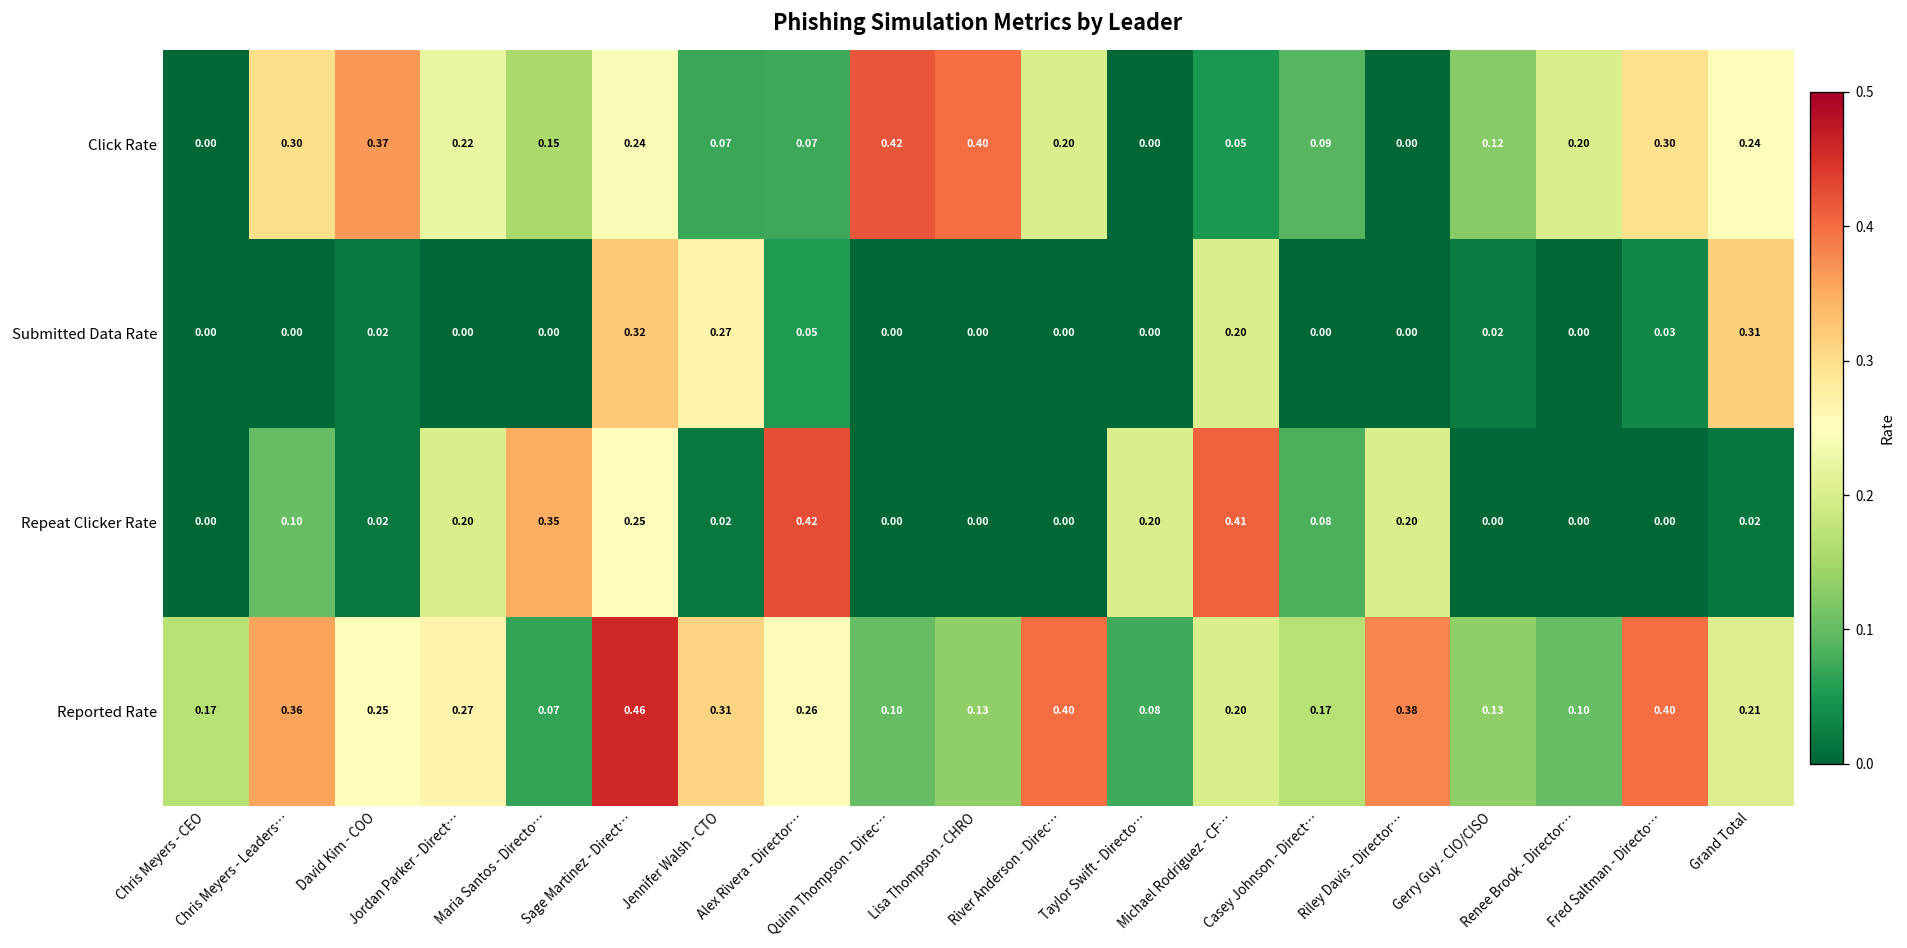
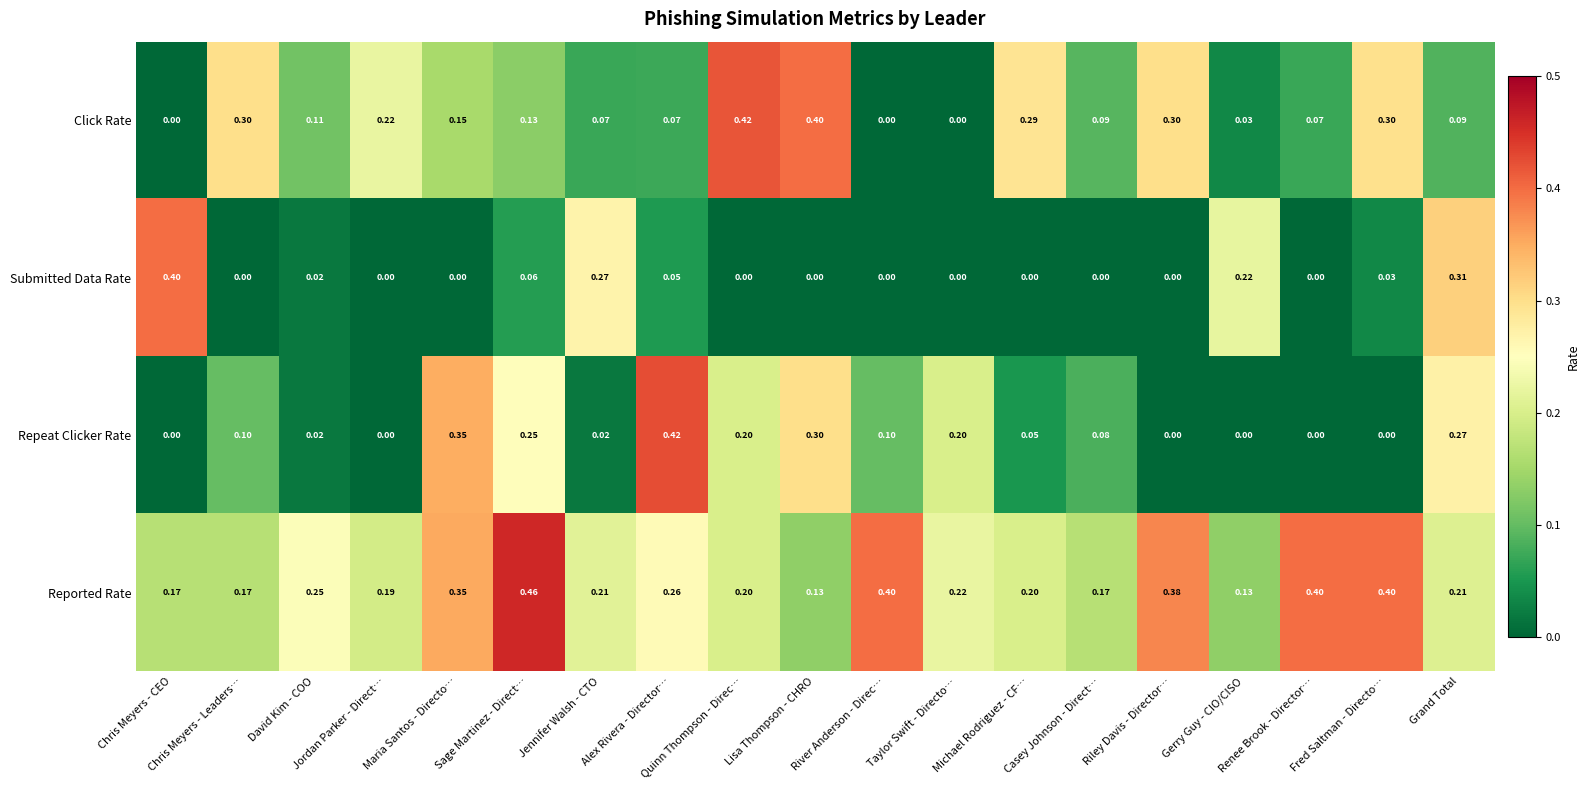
Click Rate, David Kim - COO: 0.37 -> 0.11
Click Rate, Sage Martinez - Direct…: 0.24 -> 0.13
Click Rate, River Anderson - Direc…: 0.20 -> 0.00
Click Rate, Michael Rodriguez - CF…: 0.05 -> 0.29
Click Rate, Riley Davis - Director…: 0.00 -> 0.30
Click Rate, Gerry Guy - CIO/CISO: 0.12 -> 0.03
Click Rate, Renee Brook - Director…: 0.20 -> 0.07
Click Rate, Grand Total: 0.24 -> 0.09
Submitted Data Rate, Chris Meyers - CEO: 0.00 -> 0.40
Submitted Data Rate, Sage Martinez - Direct…: 0.32 -> 0.06
Submitted Data Rate, Michael Rodriguez - CF…: 0.20 -> 0.00
Submitted Data Rate, Gerry Guy - CIO/CISO: 0.02 -> 0.22
Repeat Clicker Rate, Jordan Parker - Direct…: 0.20 -> 0.00
Repeat Clicker Rate, Quinn Thompson - Direc…: 0.00 -> 0.20
Repeat Clicker Rate, Lisa Thompson - CHRO: 0.00 -> 0.30
Repeat Clicker Rate, River Anderson - Direc…: 0.00 -> 0.10
Repeat Clicker Rate, Michael Rodriguez - CF…: 0.41 -> 0.05
Repeat Clicker Rate, Riley Davis - Director…: 0.20 -> 0.00
Repeat Clicker Rate, Grand Total: 0.02 -> 0.27
Reported Rate, Chris Meyers - Leaders…: 0.36 -> 0.17
Reported Rate, Jordan Parker - Direct…: 0.27 -> 0.19
Reported Rate, Maria Santos - Directo…: 0.07 -> 0.35
Reported Rate, Jennifer Walsh - CTO: 0.31 -> 0.21
Reported Rate, Quinn Thompson - Direc…: 0.10 -> 0.20
Reported Rate, Taylor Swift - Directo…: 0.08 -> 0.22
Reported Rate, Renee Brook - Director…: 0.10 -> 0.40
